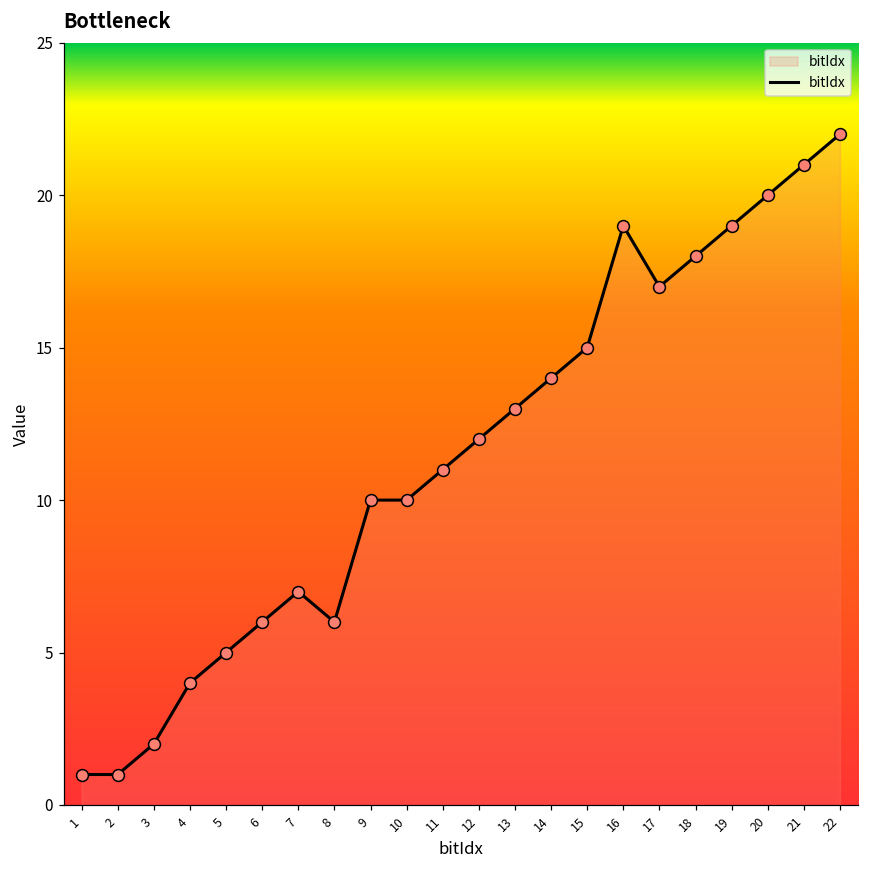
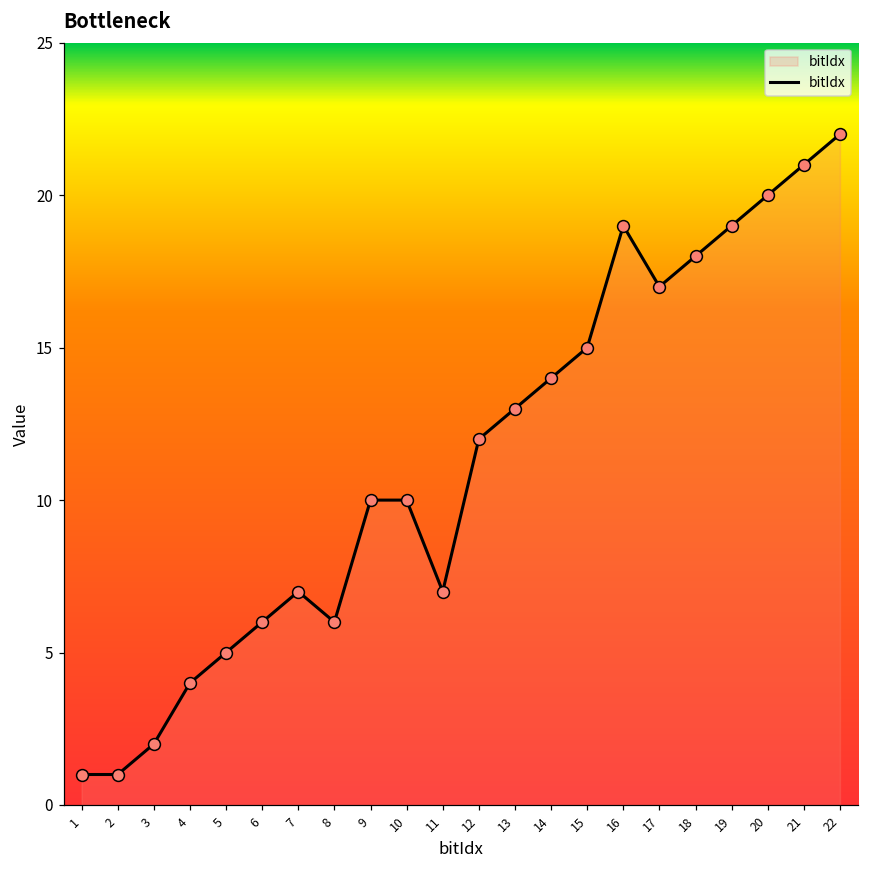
11: 11 -> 7
